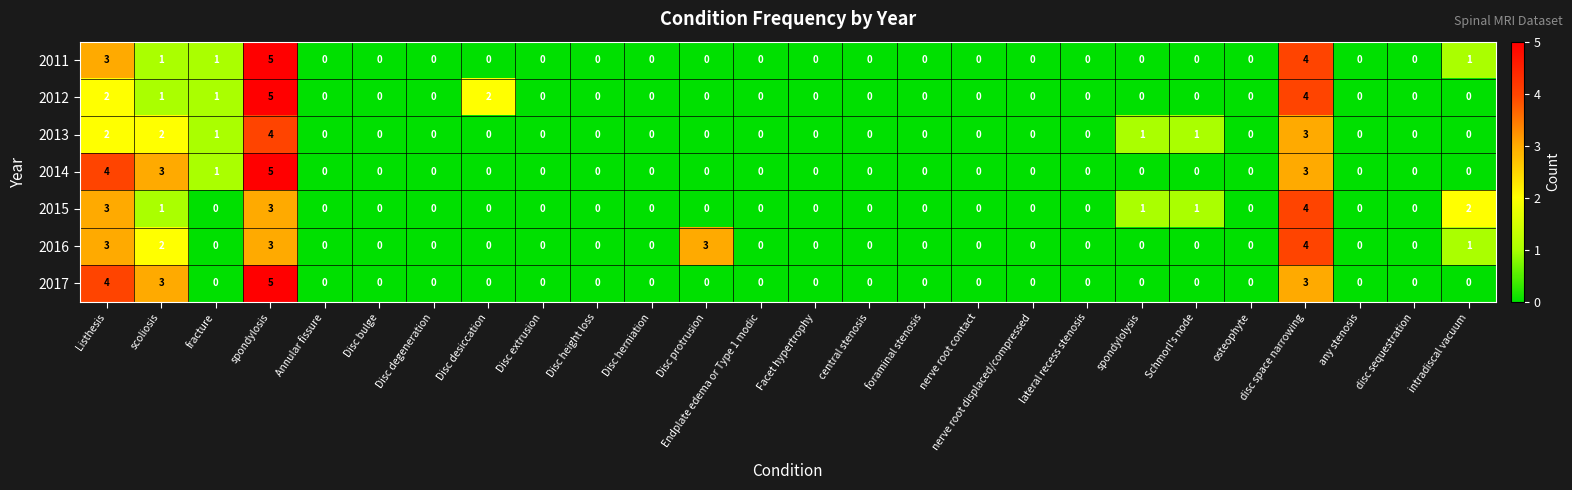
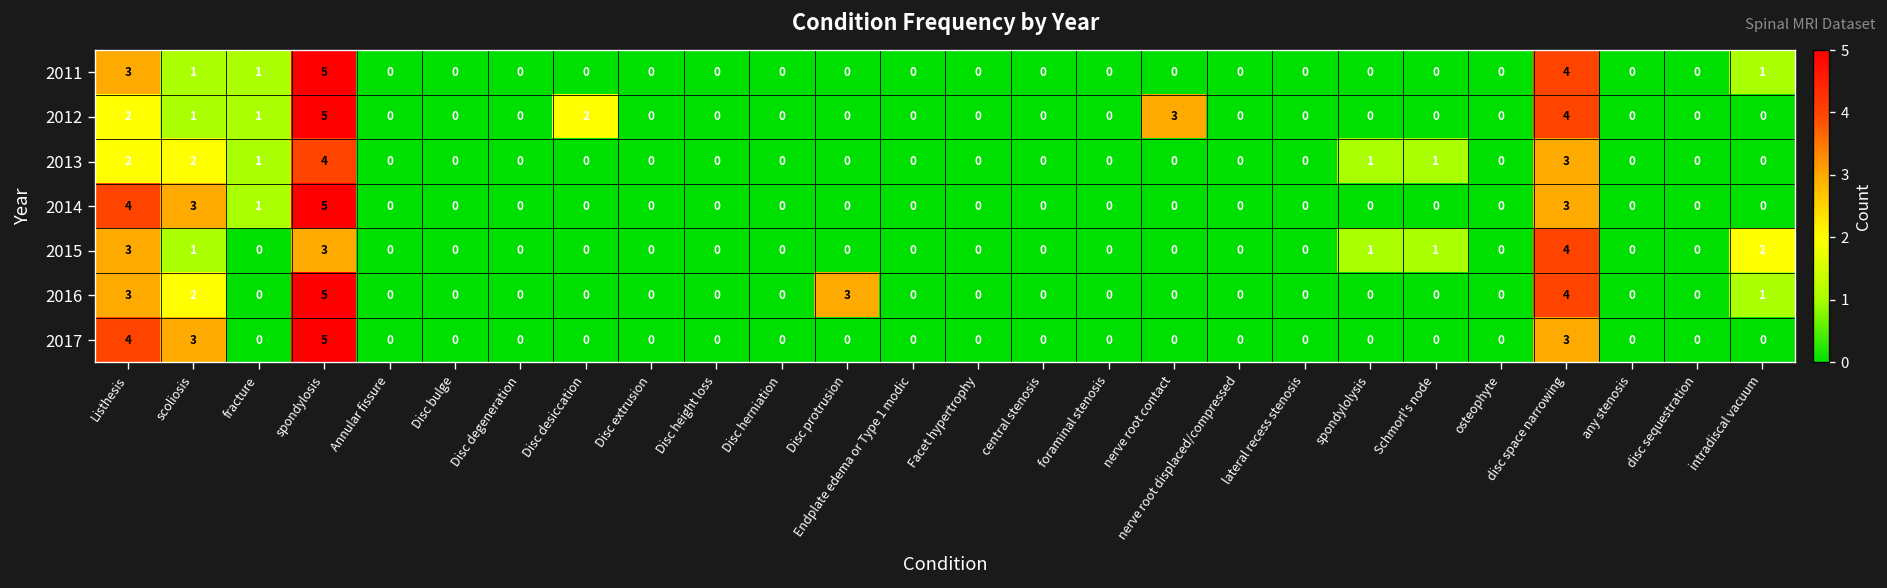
2012, nerve root contact: 0 -> 3
2016, spondylosis: 3 -> 5
